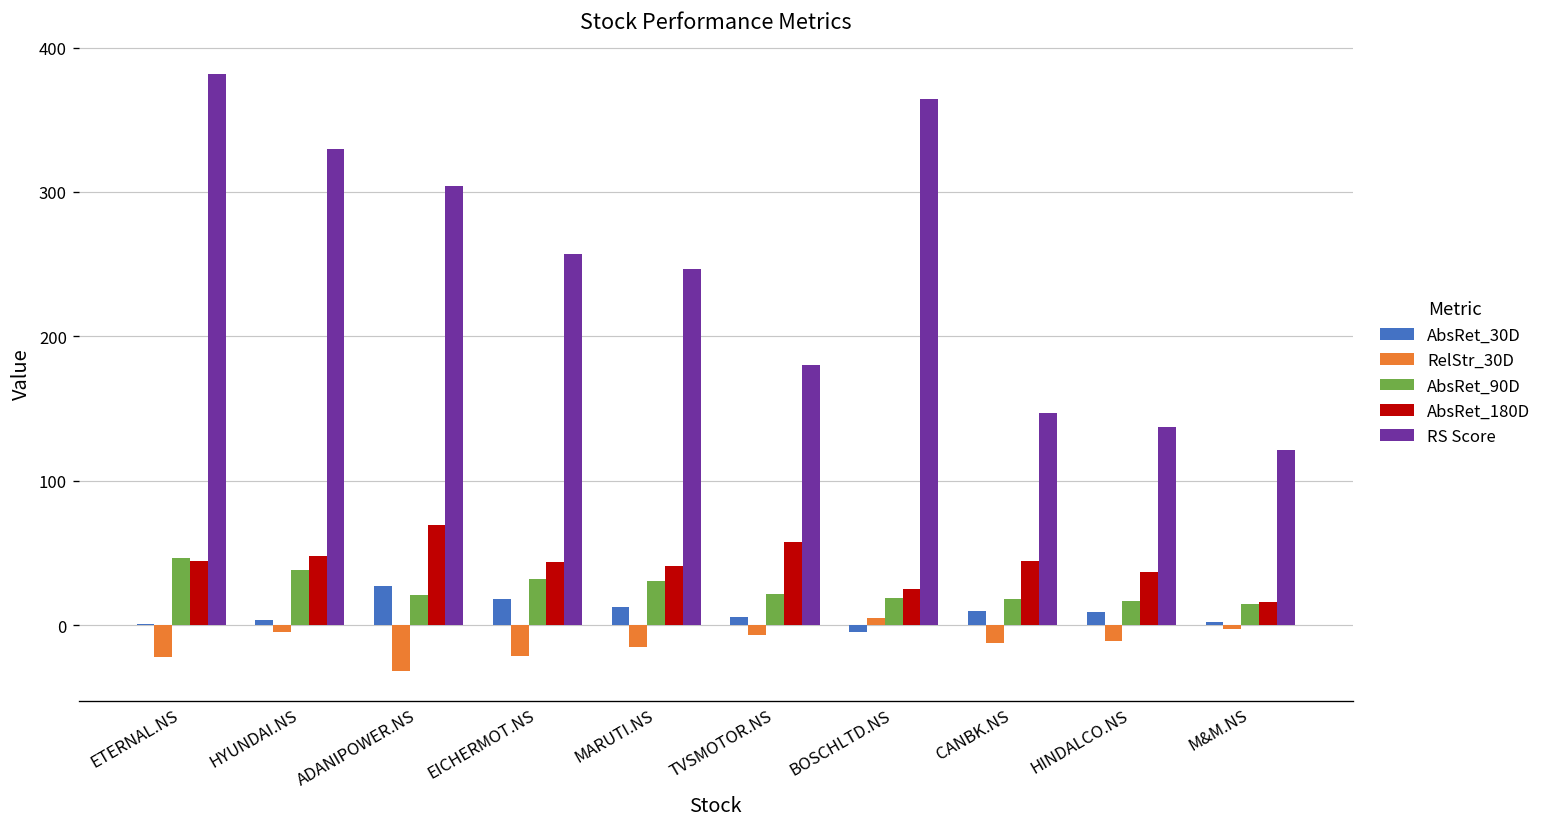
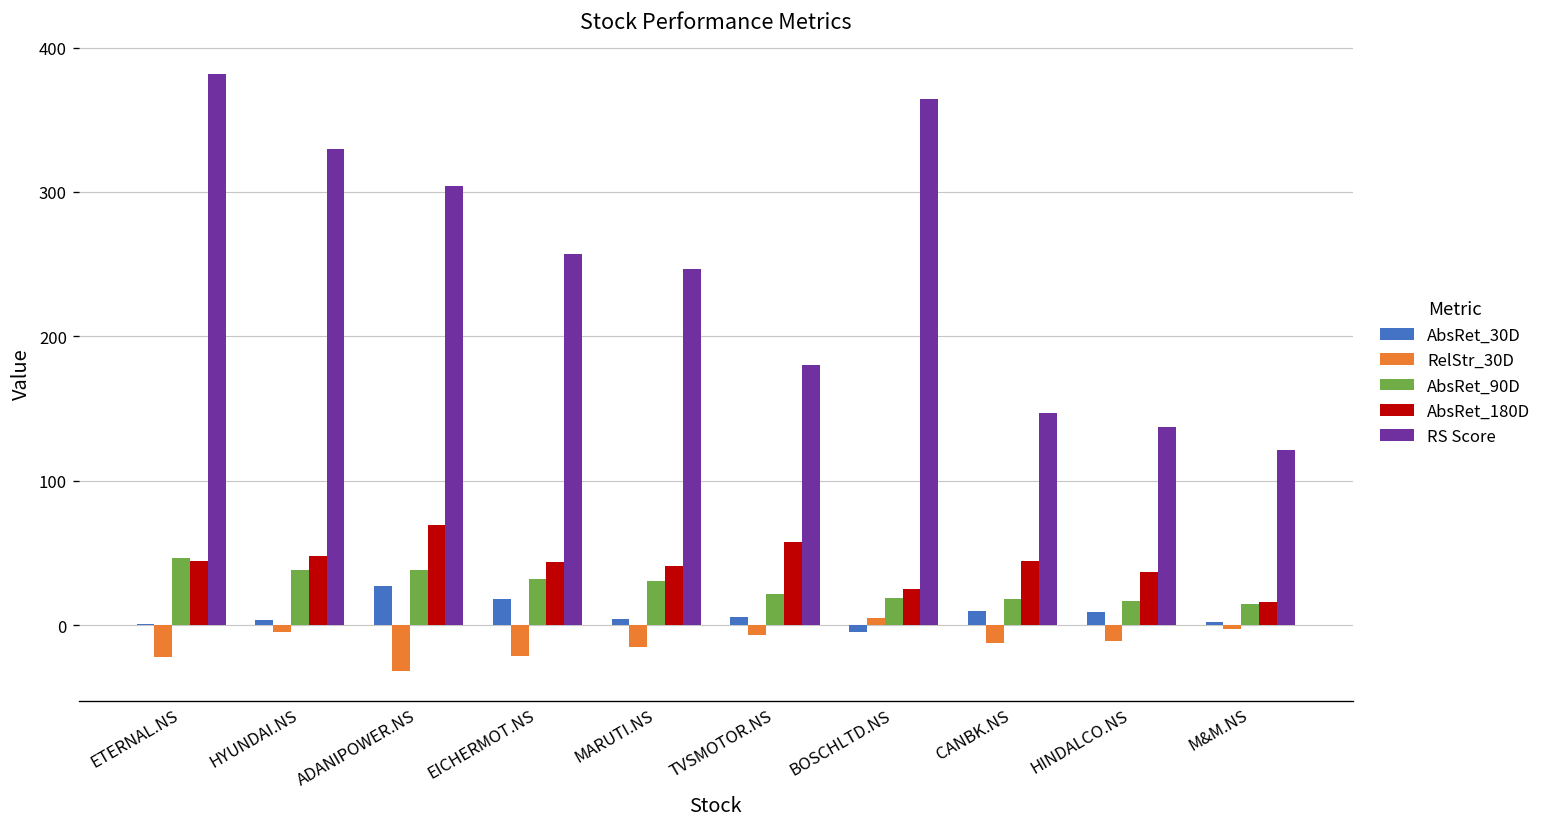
AbsRet_90D, ADANIPOWER.NS: 21 -> 38
AbsRet_30D, MARUTI.NS: 13 -> 5
